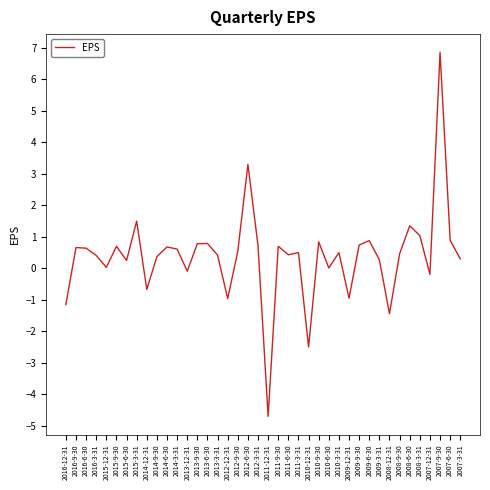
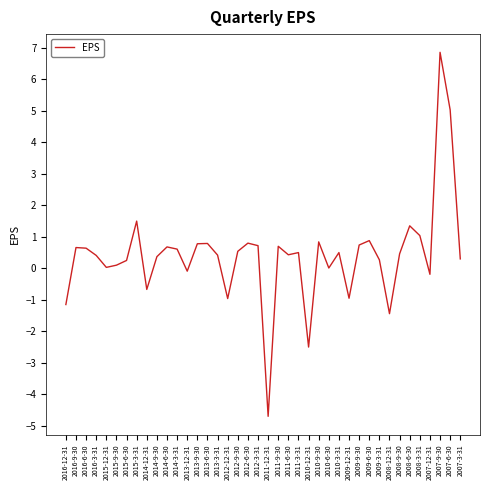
2015-9-30: 0.7 -> 0.1
2012-6-30: 3.3 -> 0.8
2007-6-30: 0.9 -> 5.0
